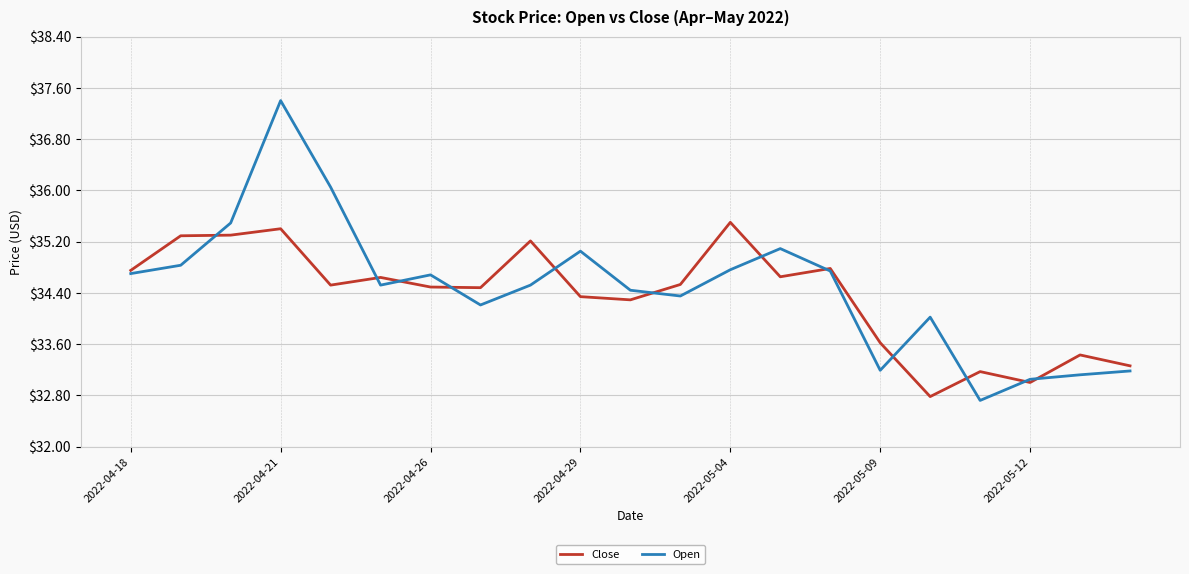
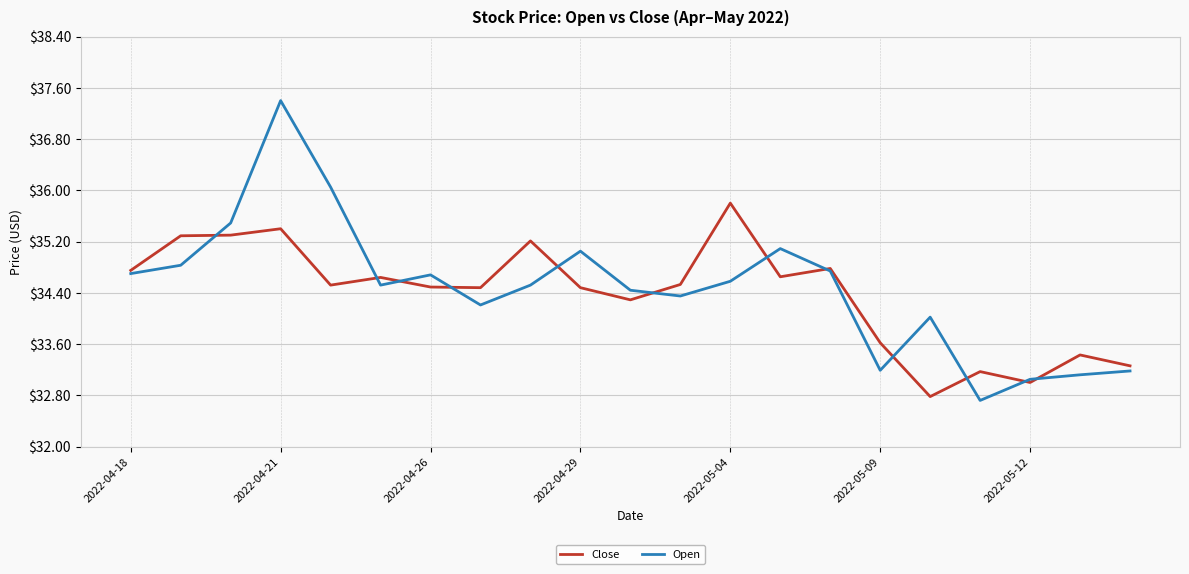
Close, 2022-04-29: $34.3 -> $34.5
Close, 2022-05-04: $35.5 -> $35.8
Open, 2022-05-04: $34.8 -> $34.6
